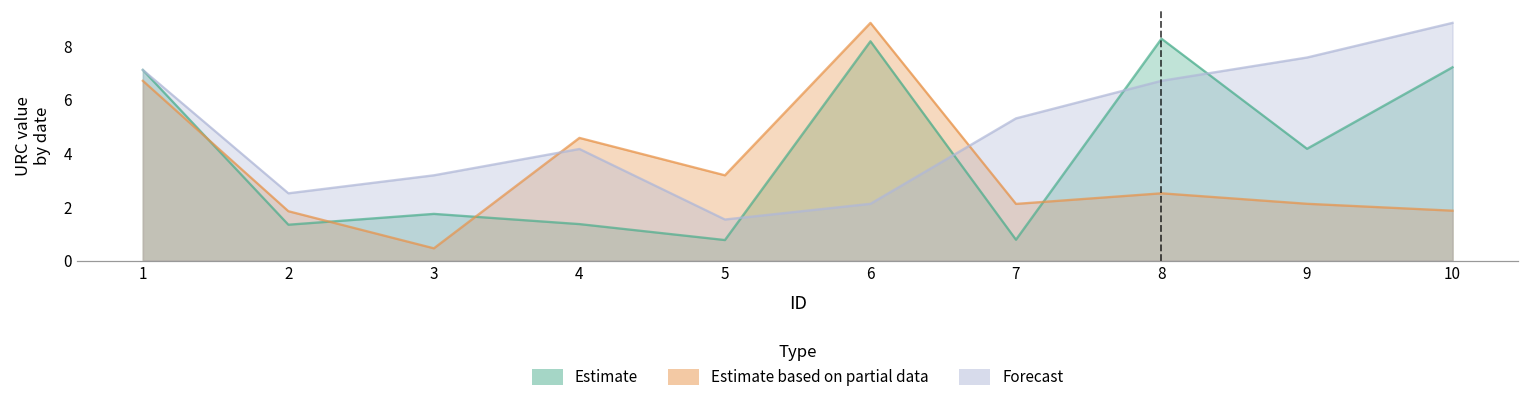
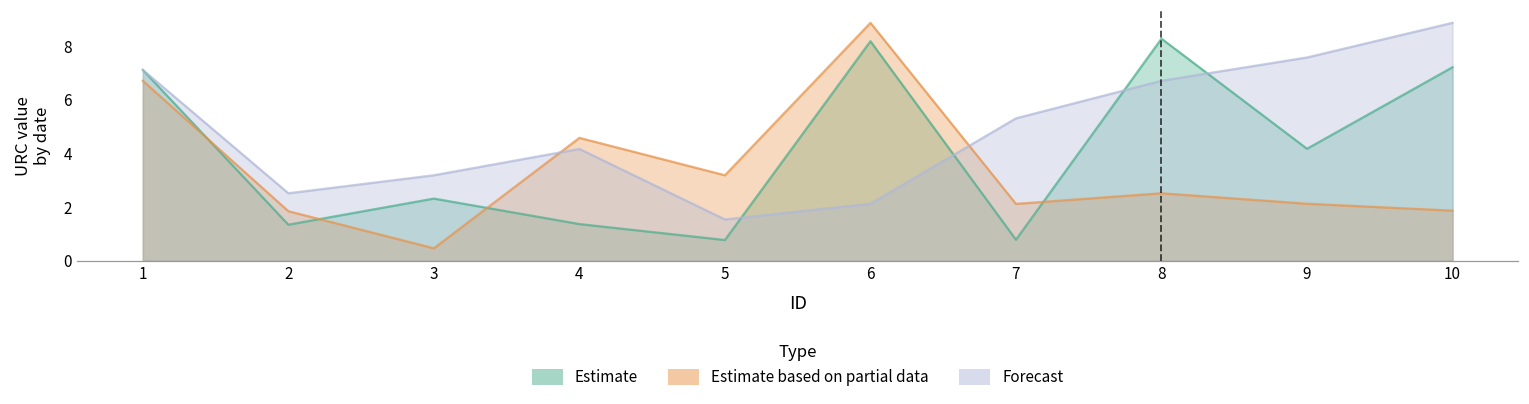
Estimate, 3: 1.7 -> 2.3
